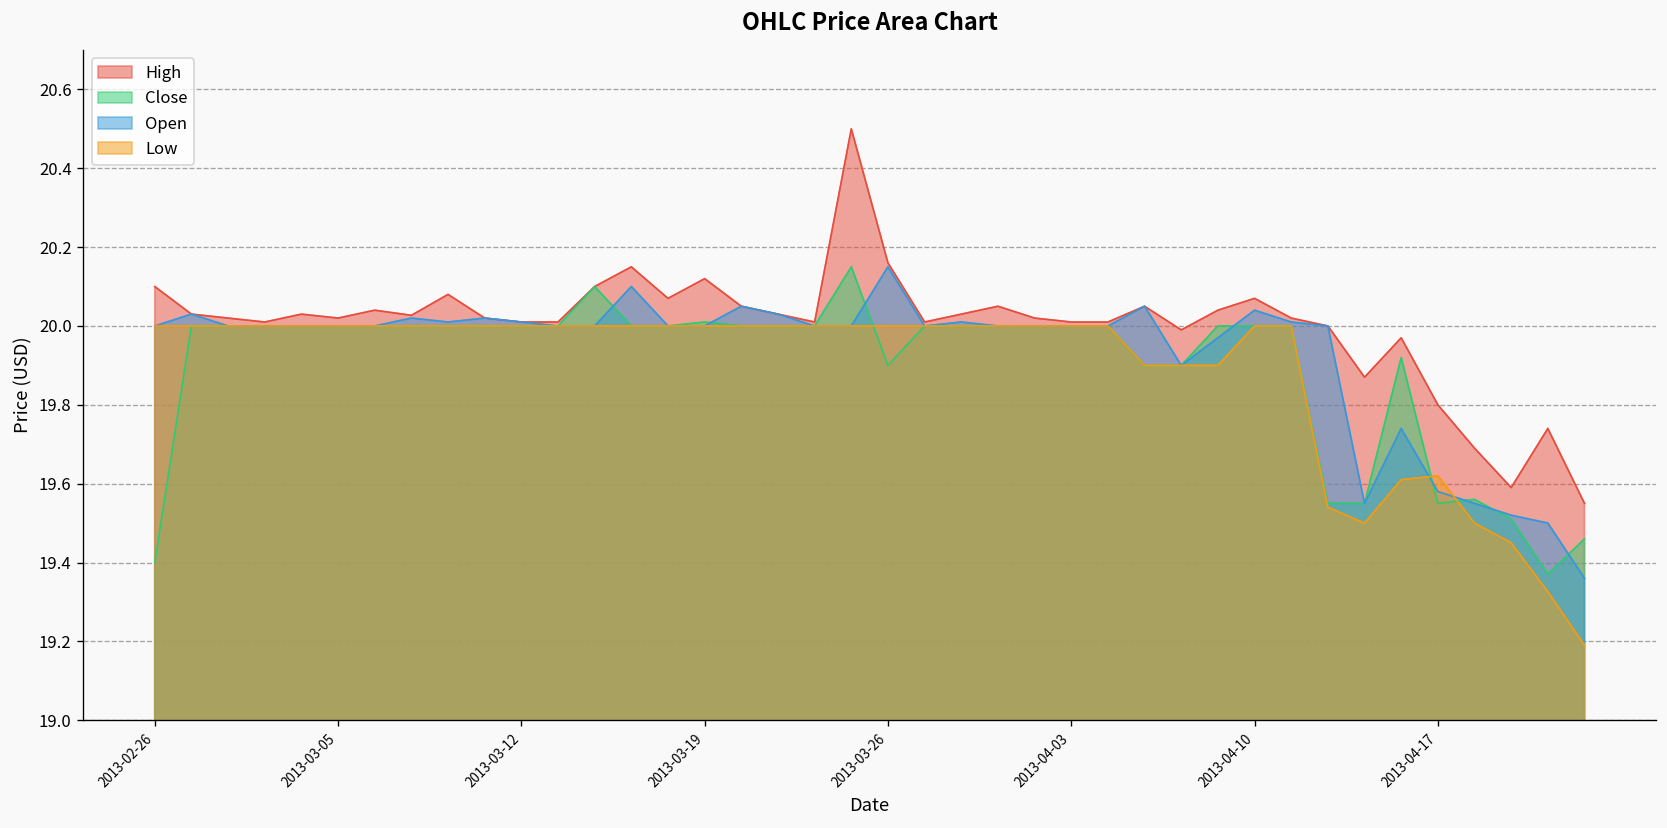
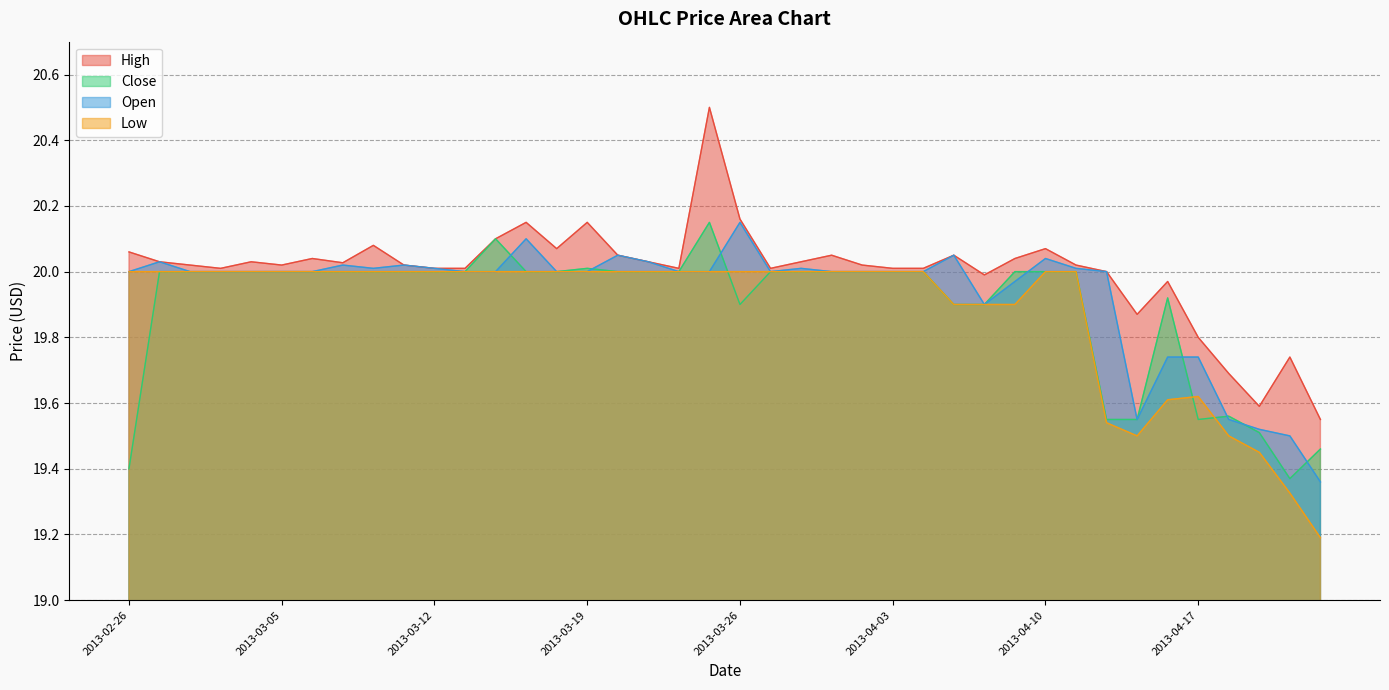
High, 2013-02-26: 20.10 -> 20.06
High, 2013-03-19: 20.12 -> 20.15
Open, 2013-04-17: 19.58 -> 19.74
